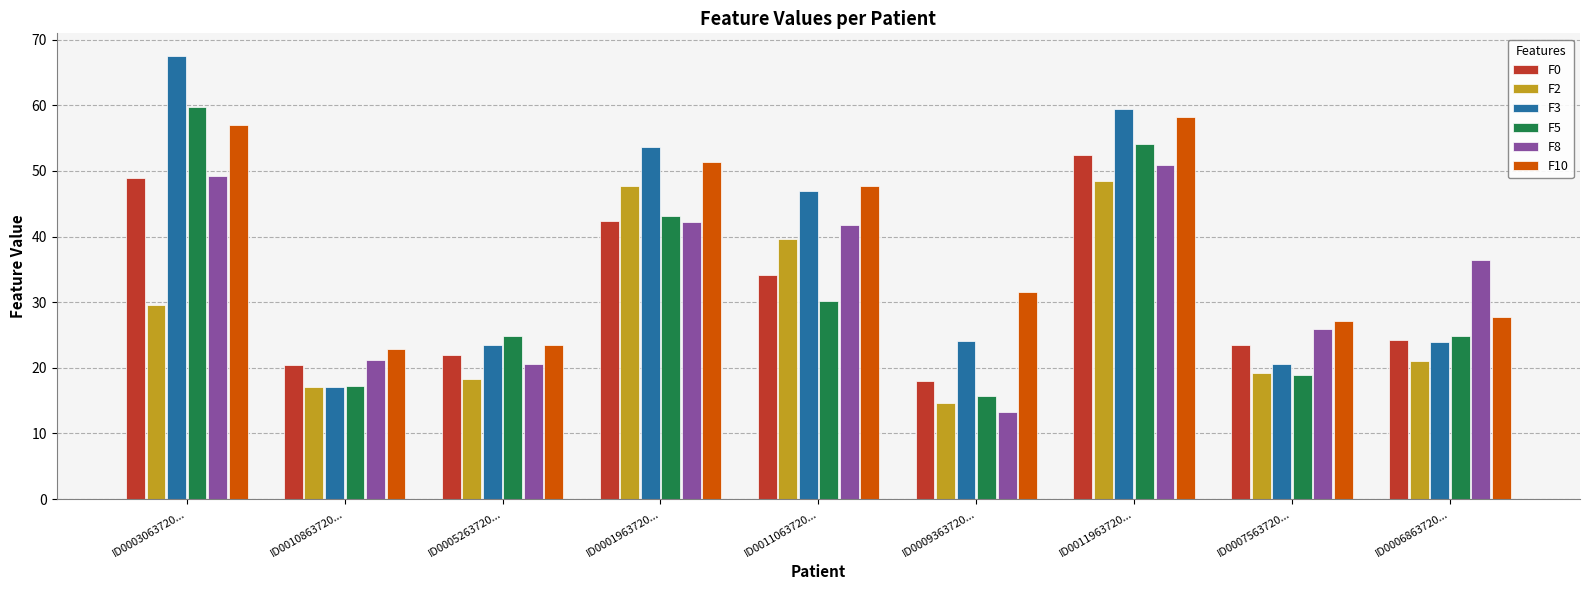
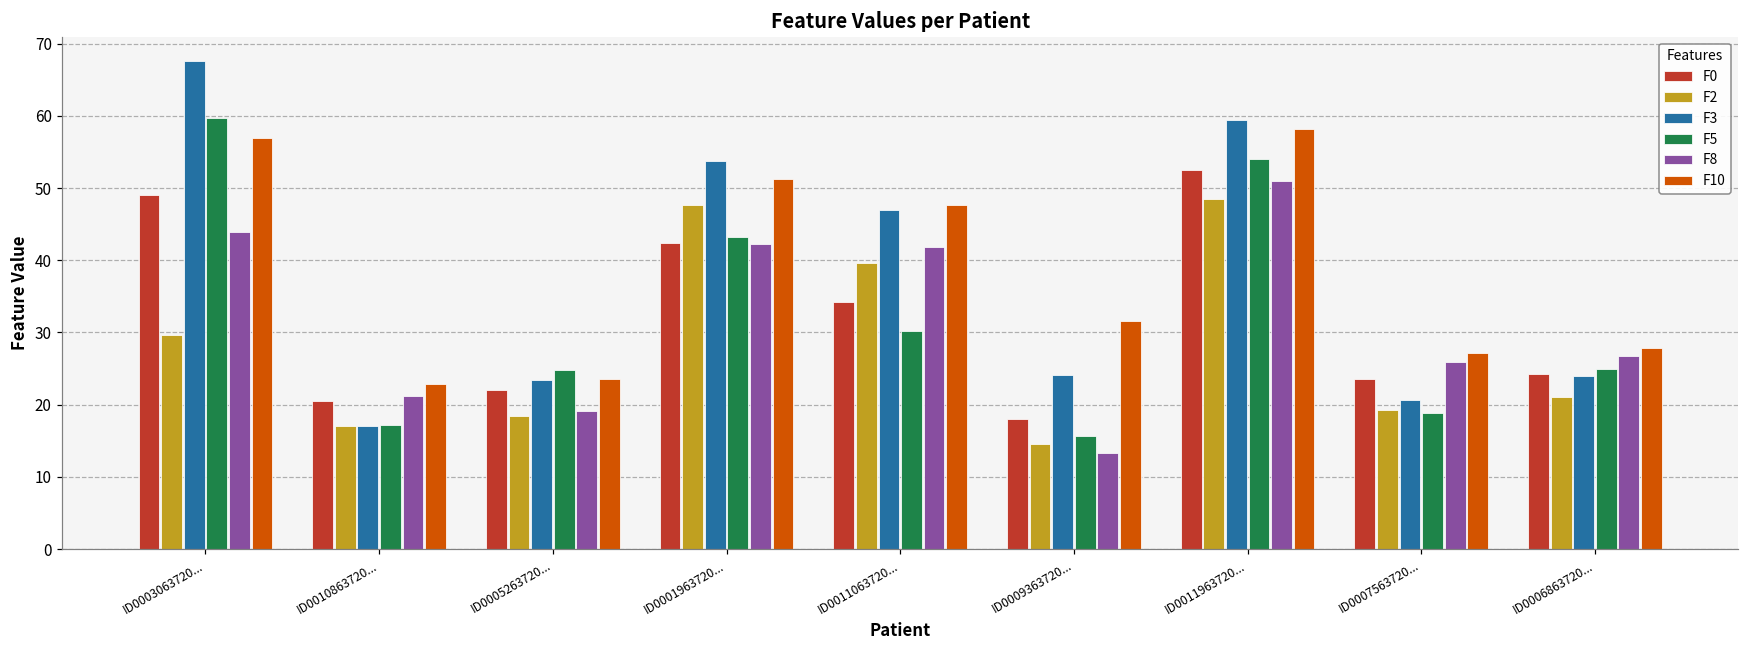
F8, ID0003063720...: 49 -> 44
F8, ID0005263720...: 21 -> 19
F8, ID0006863720...: 36 -> 27
